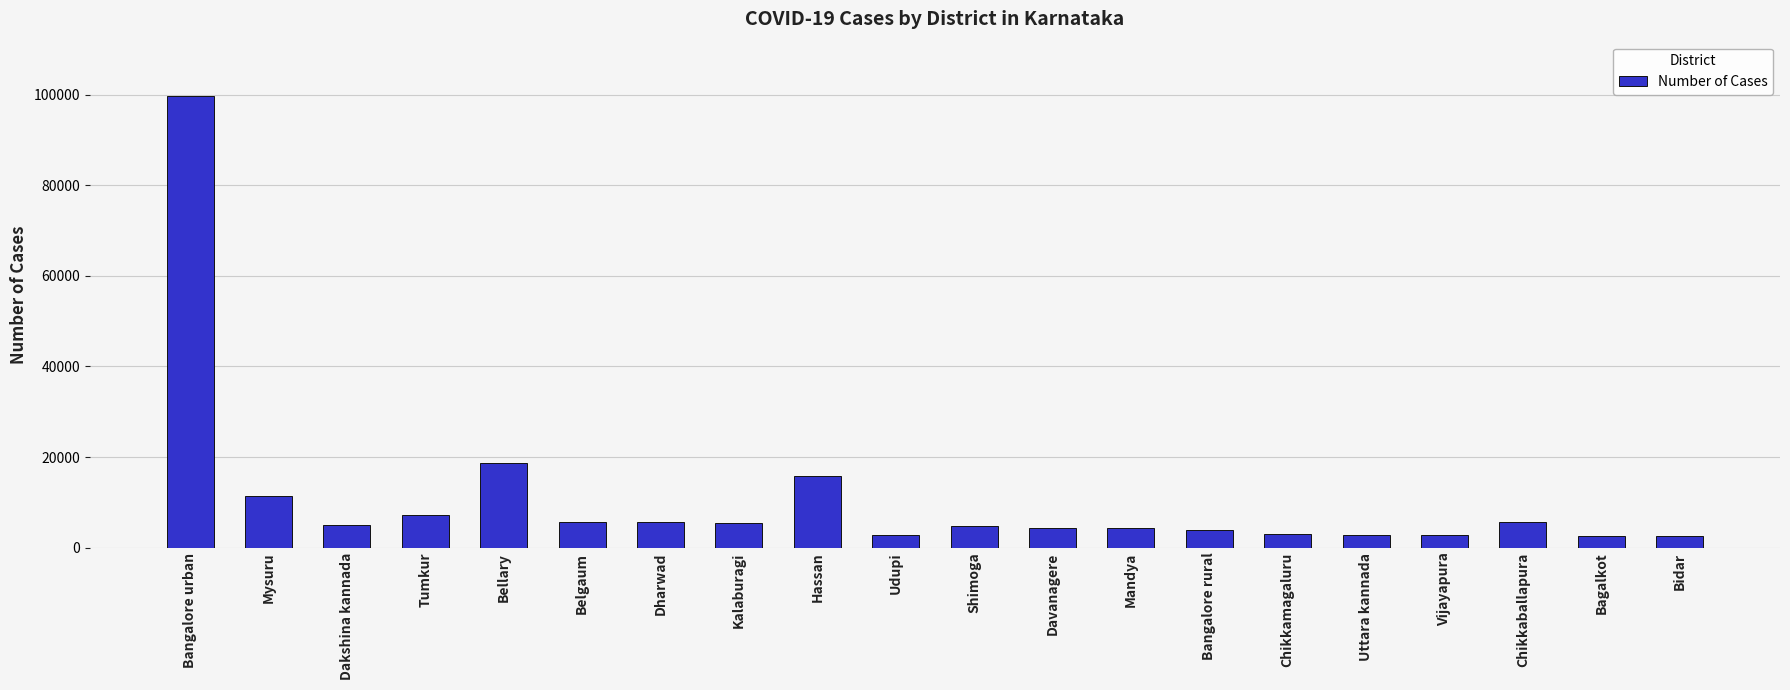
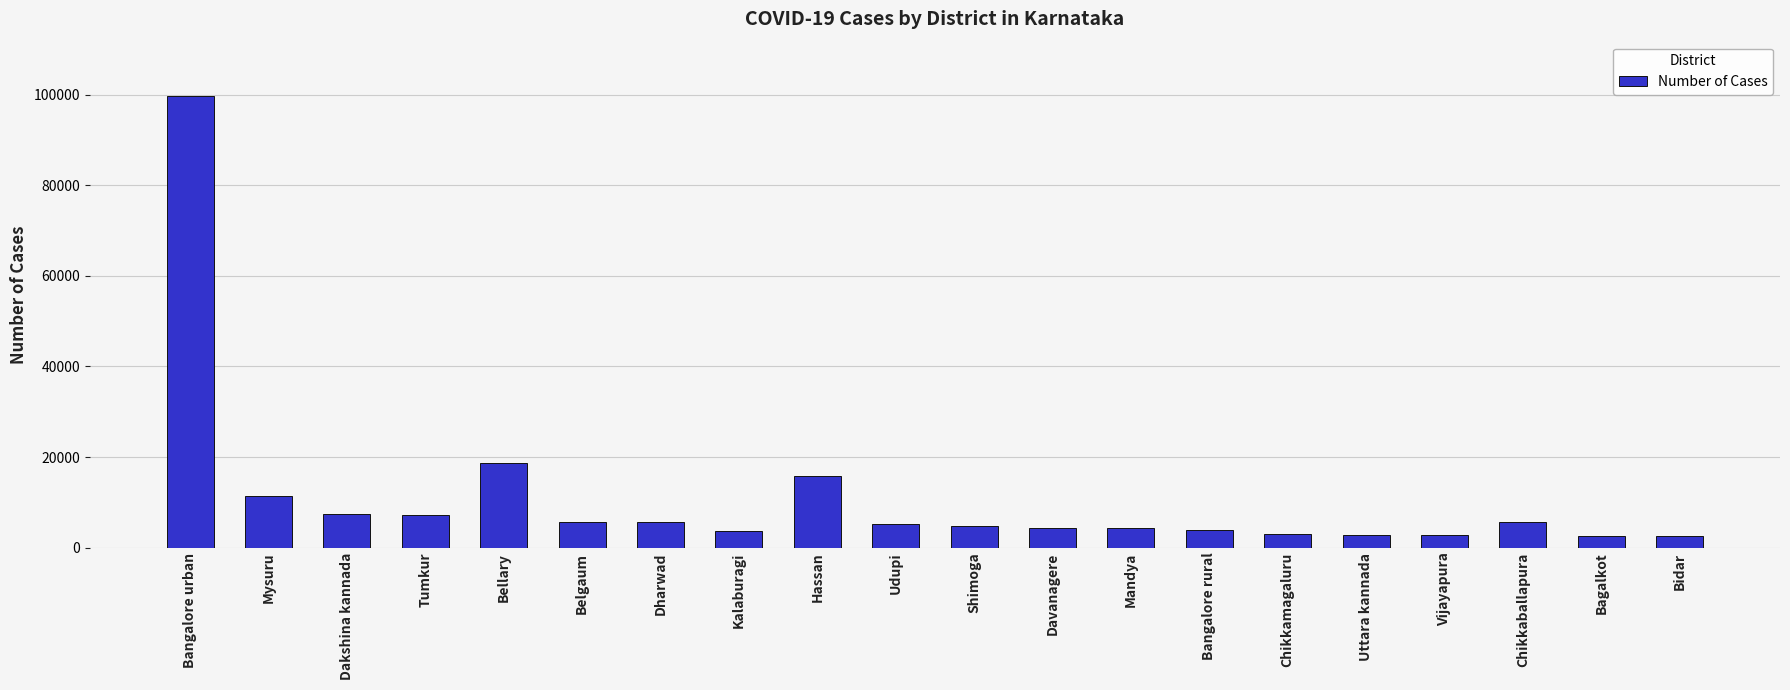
Dakshina kannada: 5000 -> 8000
Kalaburagi: 5000 -> 4000
Udupi: 3000 -> 5000
